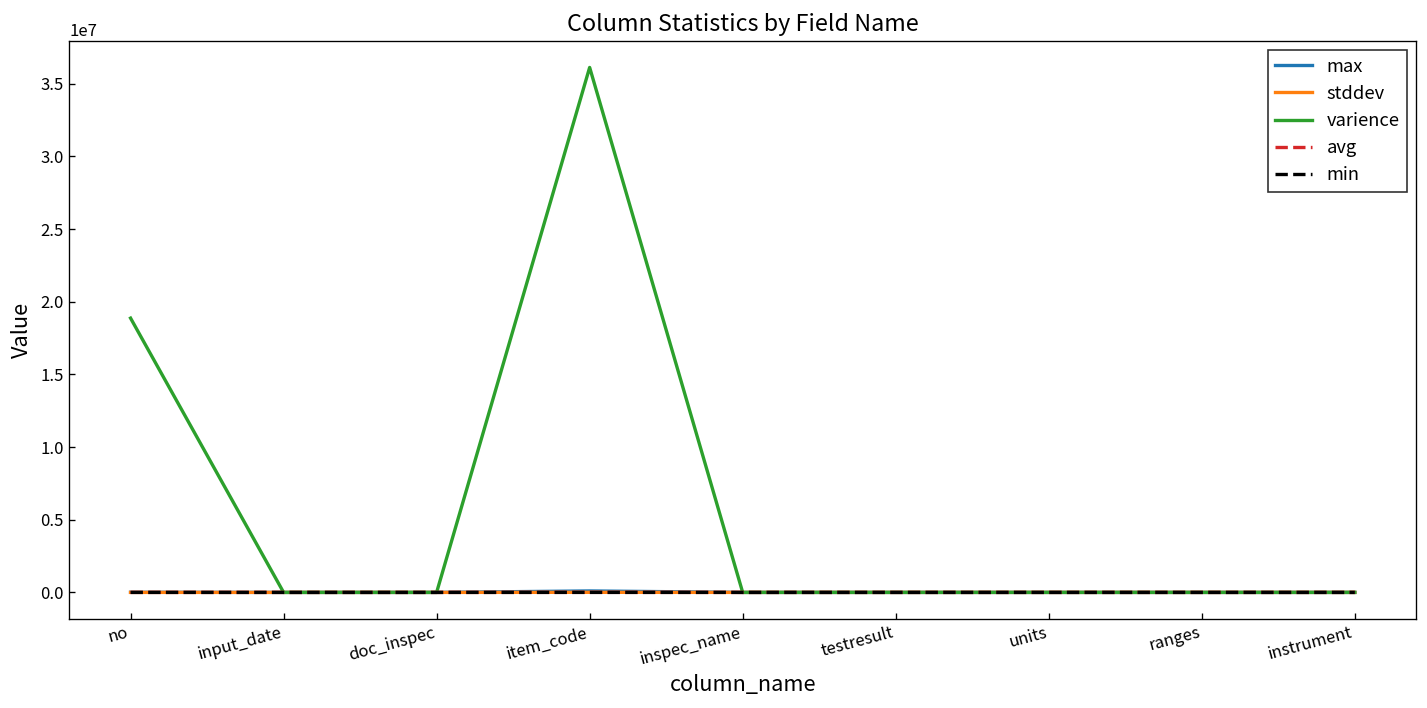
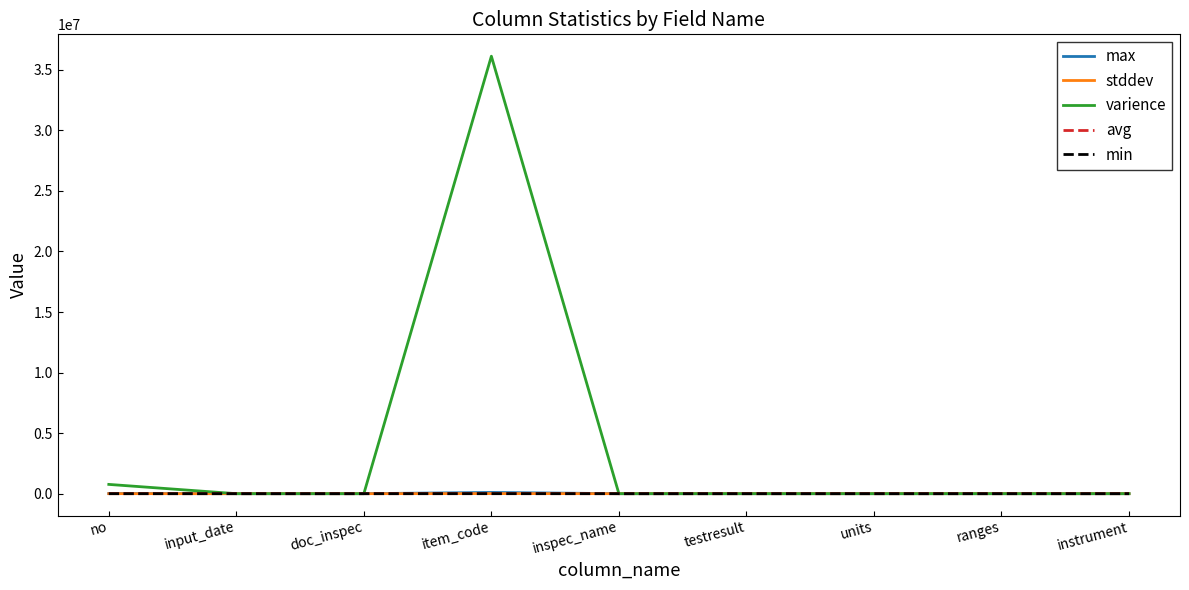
varience, no: 18900000 -> 800000
